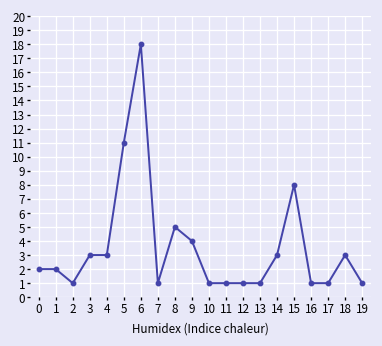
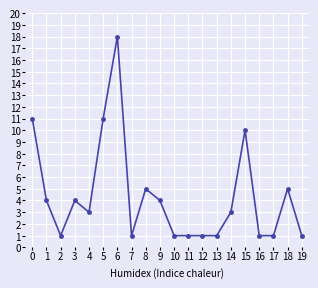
0: 2 -> 11
1: 2 -> 4
3: 3 -> 4
15: 8 -> 10
18: 3 -> 5
